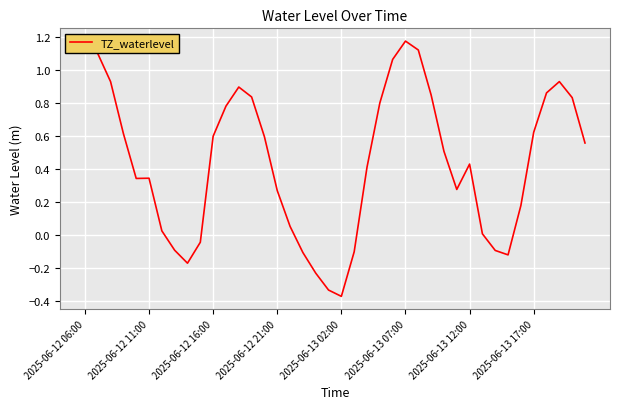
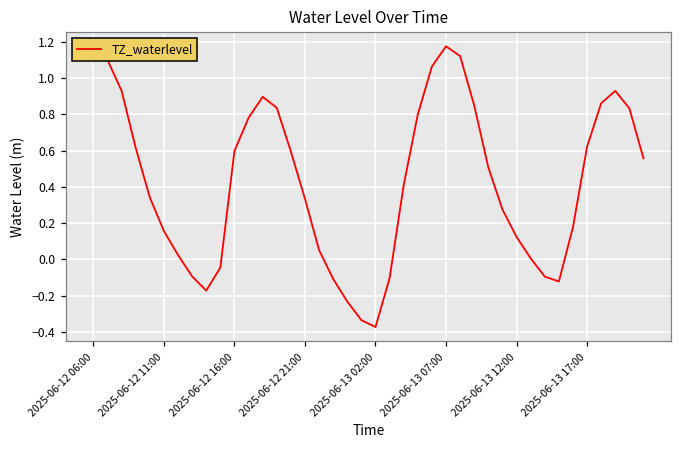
2025-06-12 11:00: 0.34 -> 0.16
2025-06-12 21:00: 0.27 -> 0.33
2025-06-13 12:00: 0.43 -> 0.12
